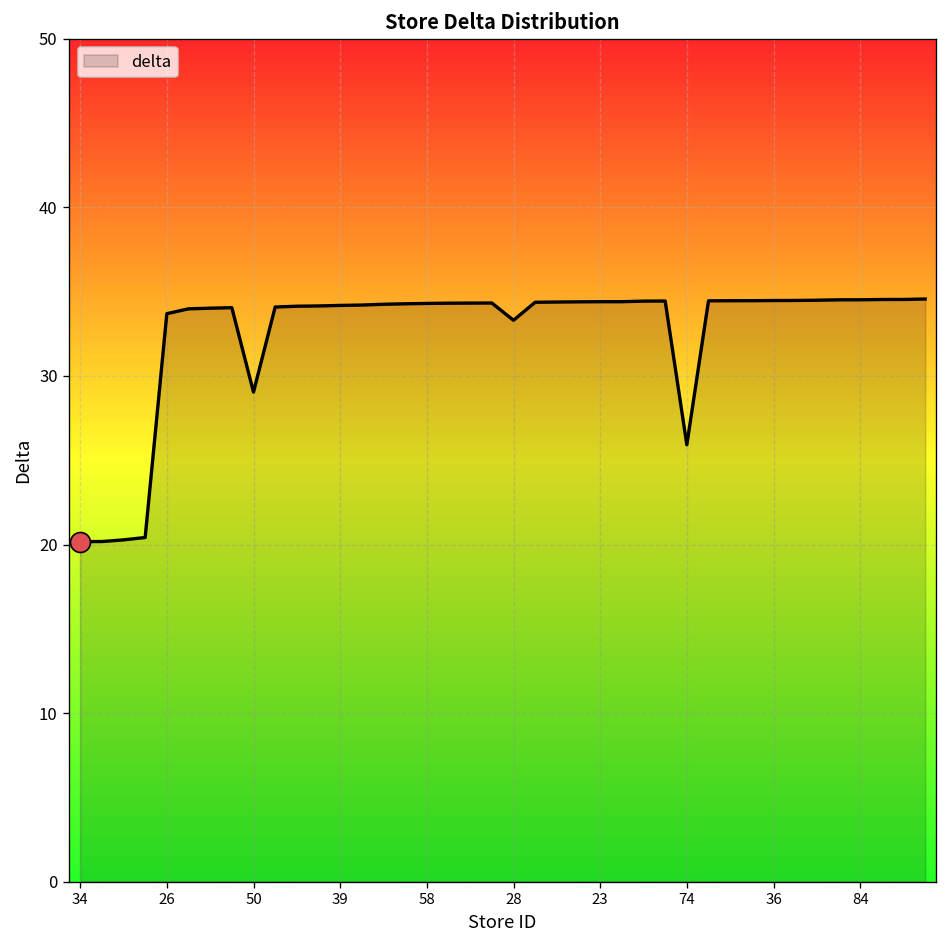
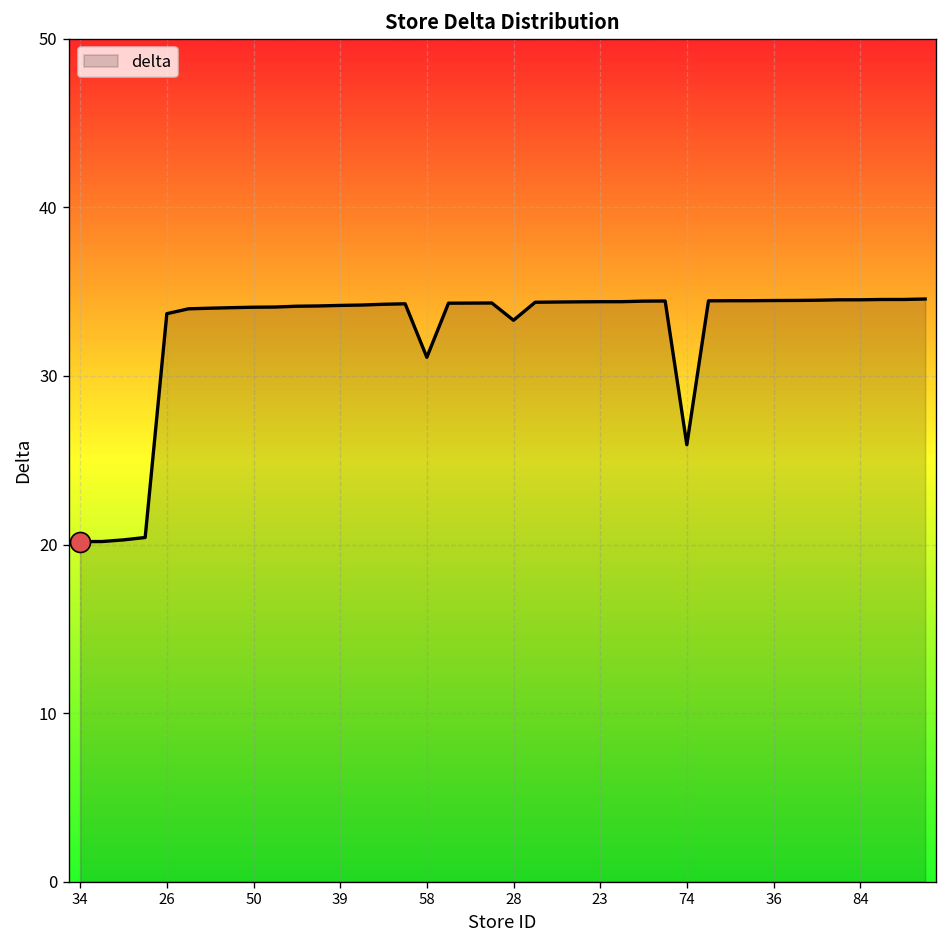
delta, 50: 29.0 -> 34.1
delta, 58: 34.3 -> 31.1
